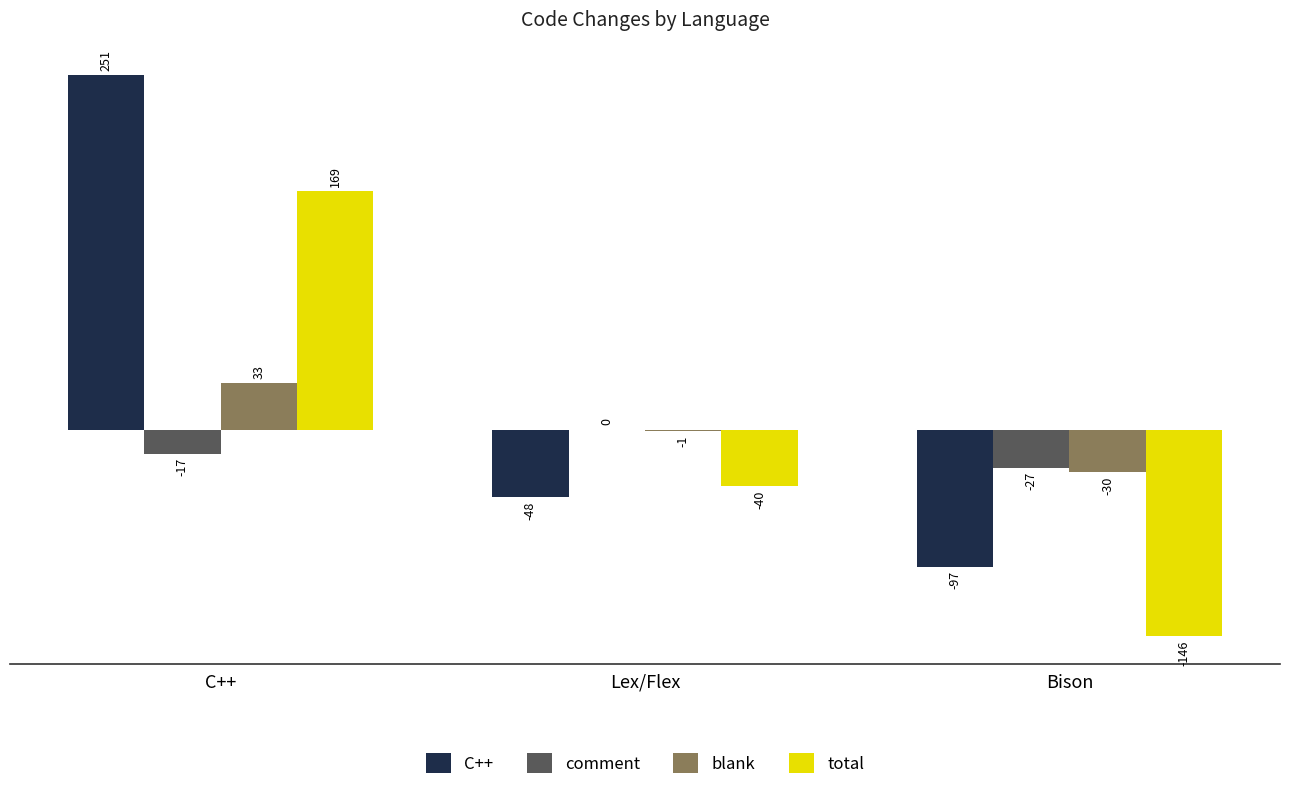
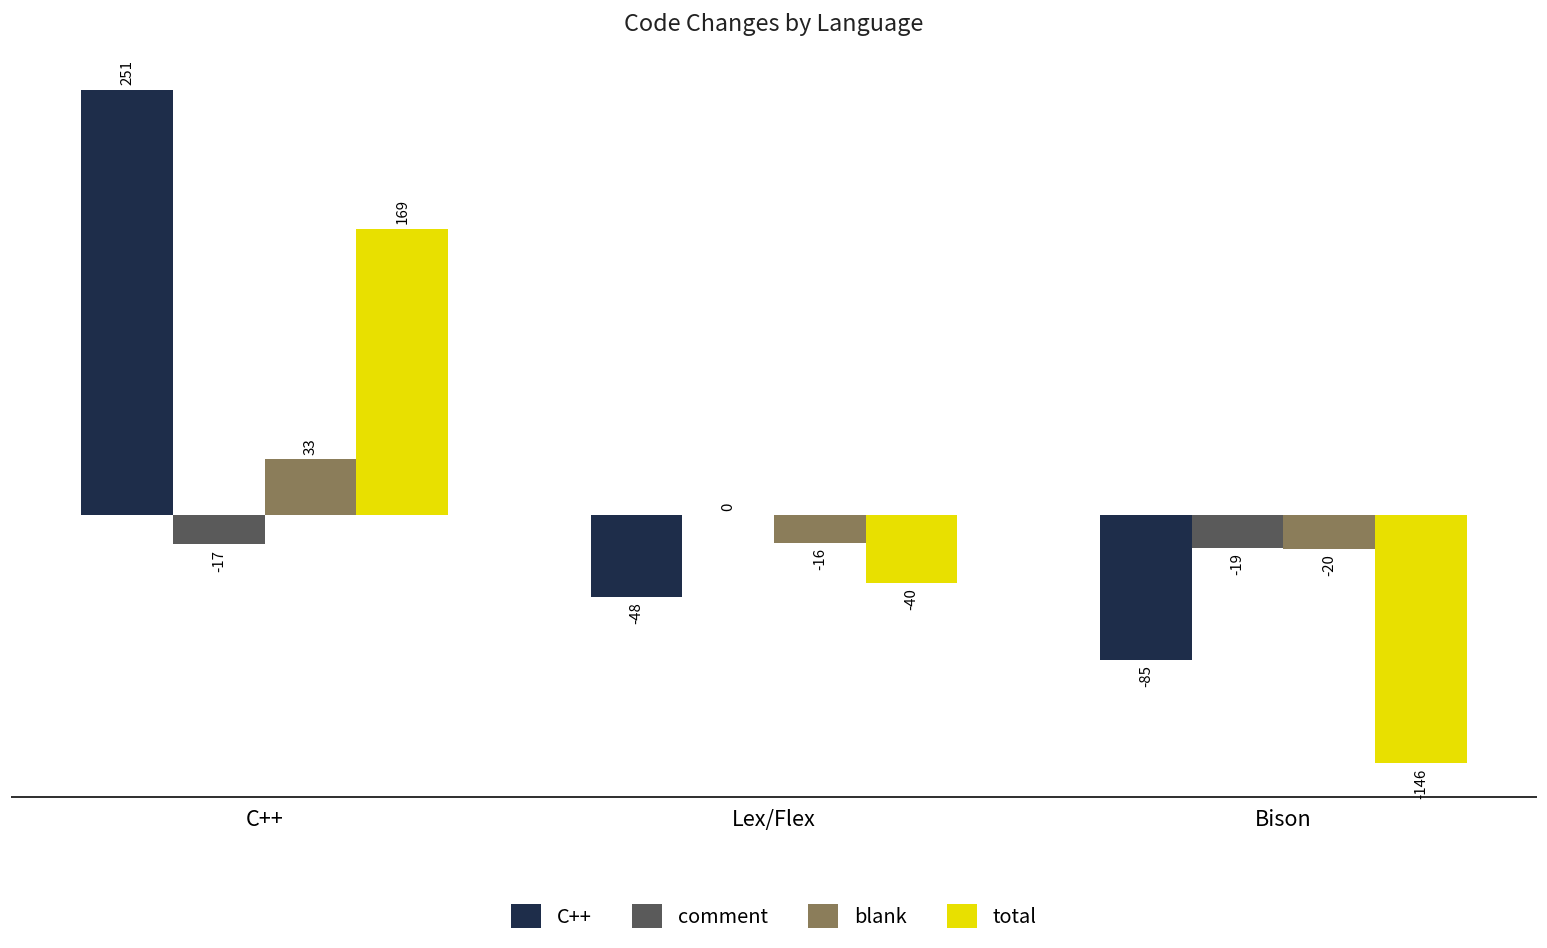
blank, Lex/Flex: -1 -> -16
C++, Bison: -97 -> -85
comment, Bison: -27 -> -19
blank, Bison: -30 -> -20
